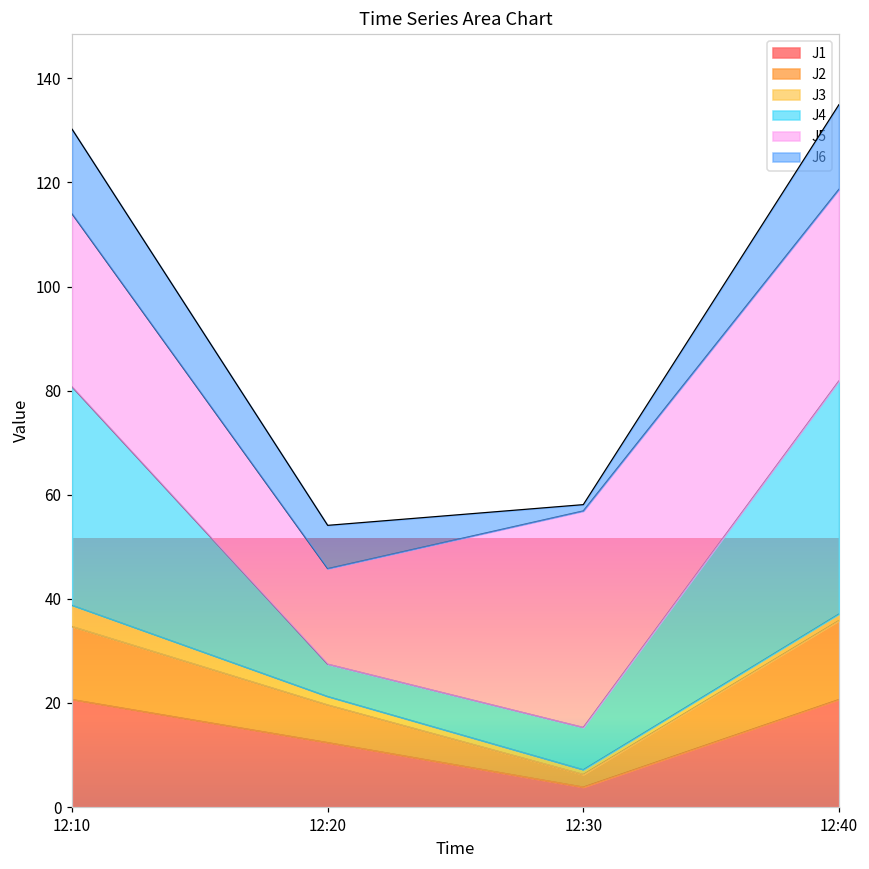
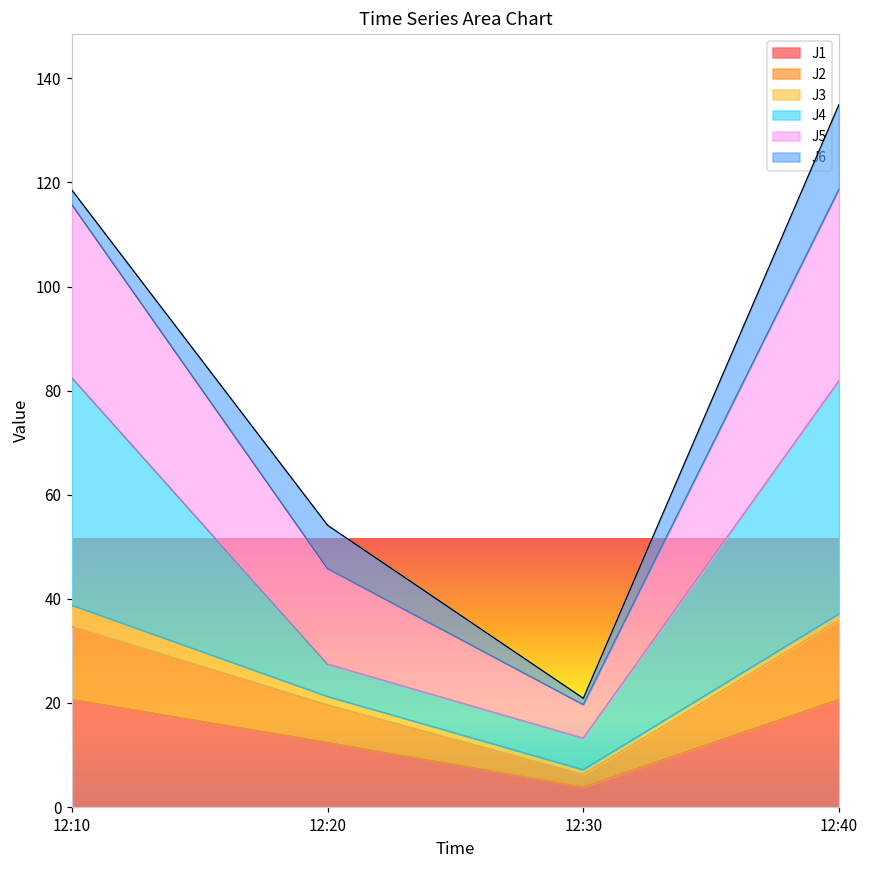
J4, 12:10: 42 -> 44
J6, 12:10: 16 -> 3
J4, 12:30: 8 -> 6
J5, 12:30: 42 -> 6
